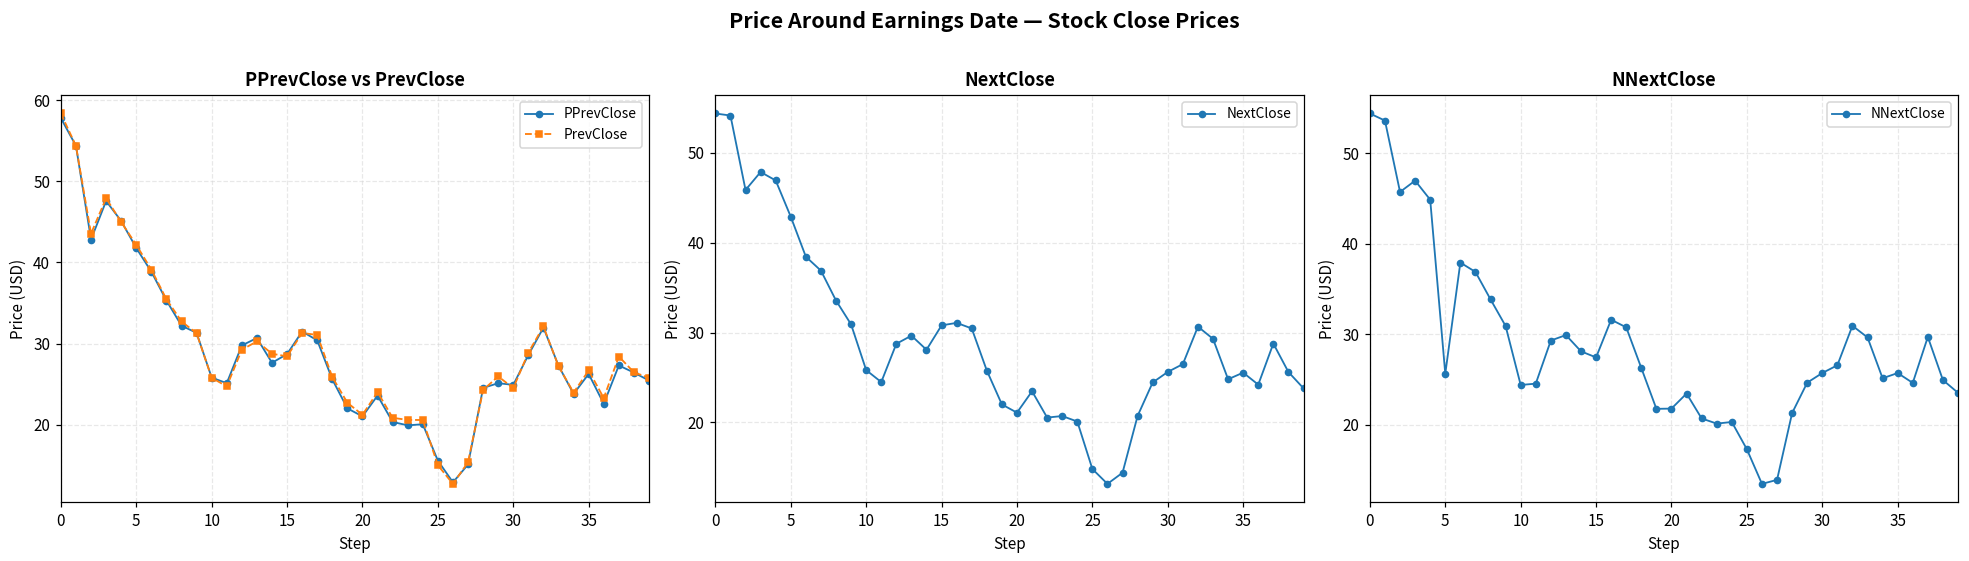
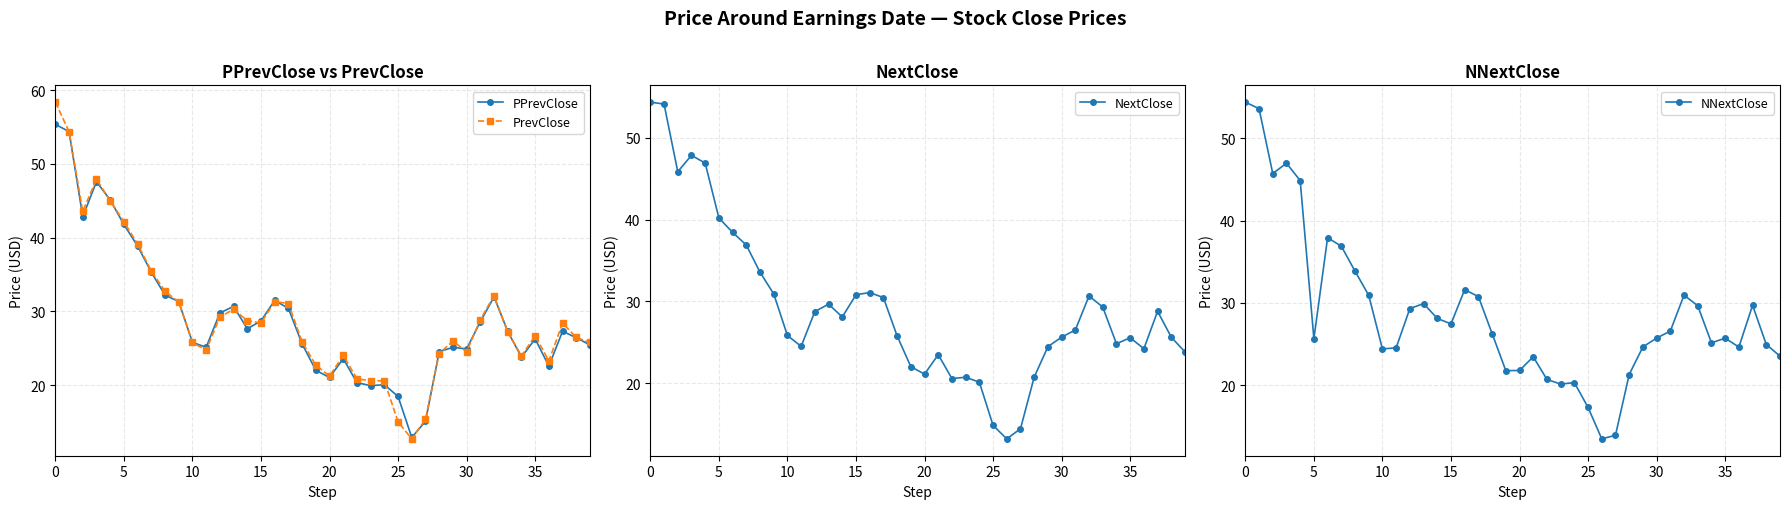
PPrevClose vs PrevClose, PPrevClose, 0: 58 -> 55
PPrevClose vs PrevClose, PPrevClose, 25: 16 -> 18
NextClose, 5: 43 -> 40
